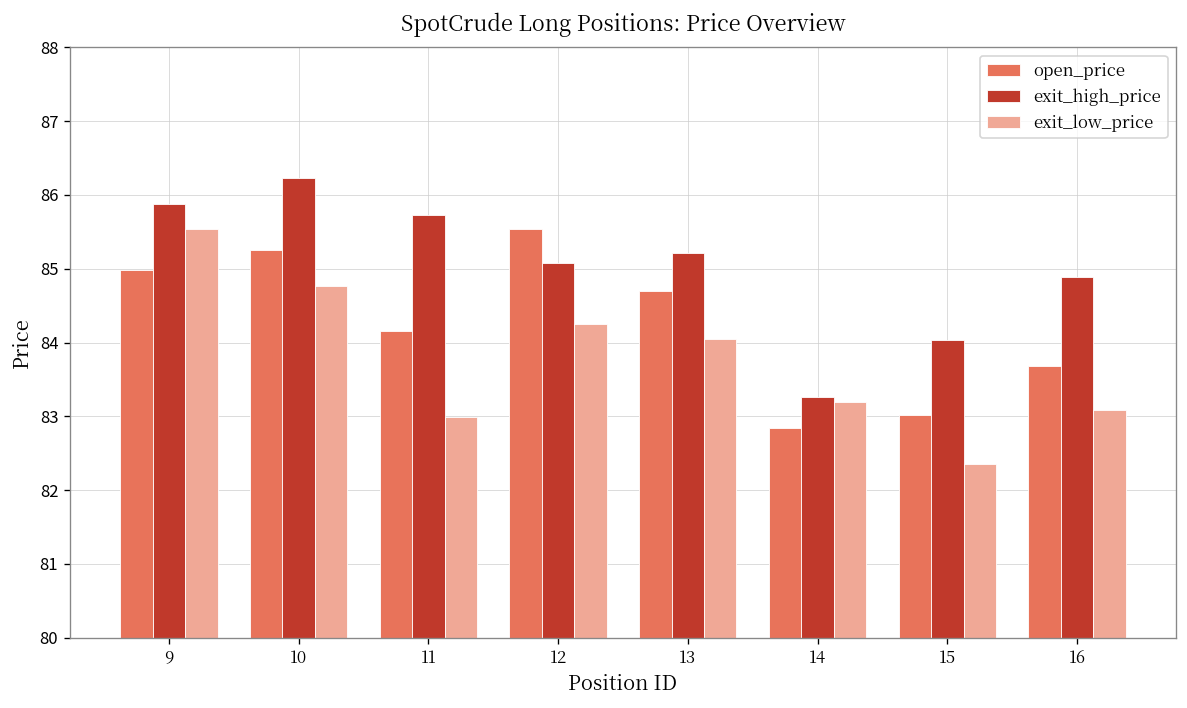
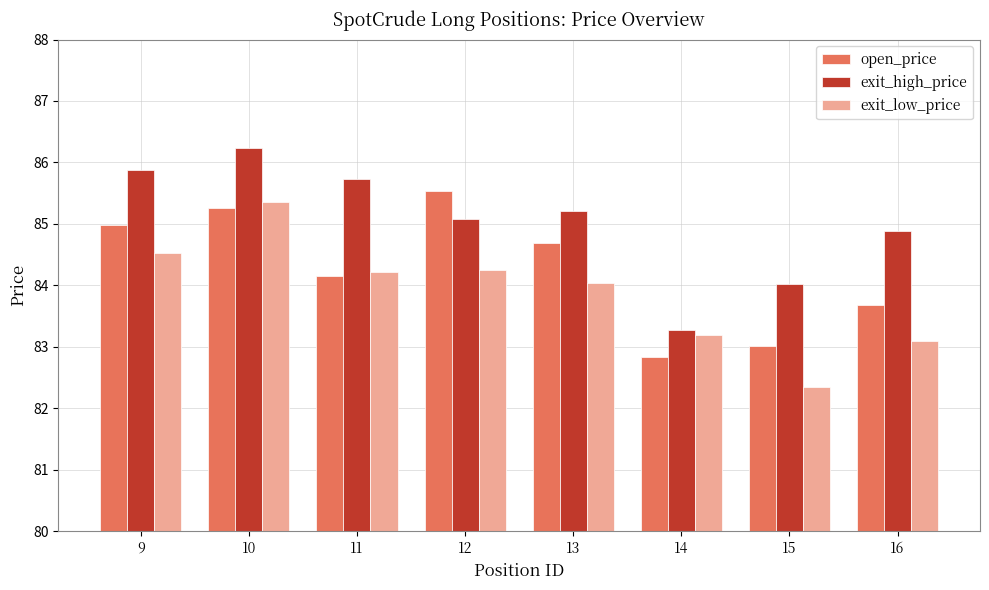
exit_low_price, 9: 85.5 -> 84.5
exit_low_price, 10: 84.8 -> 85.4
exit_low_price, 11: 83.0 -> 84.2
